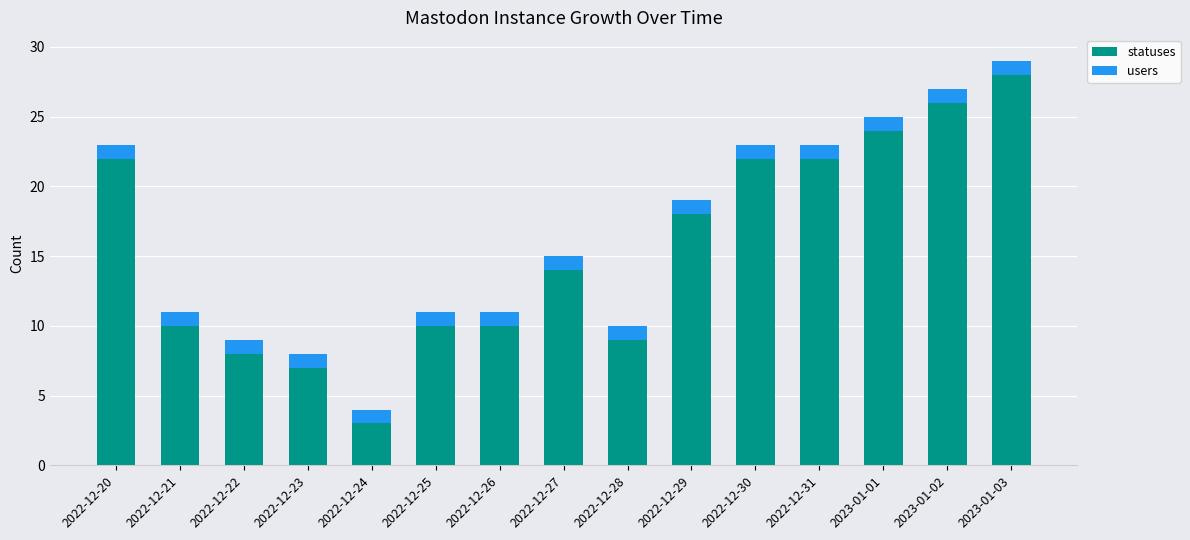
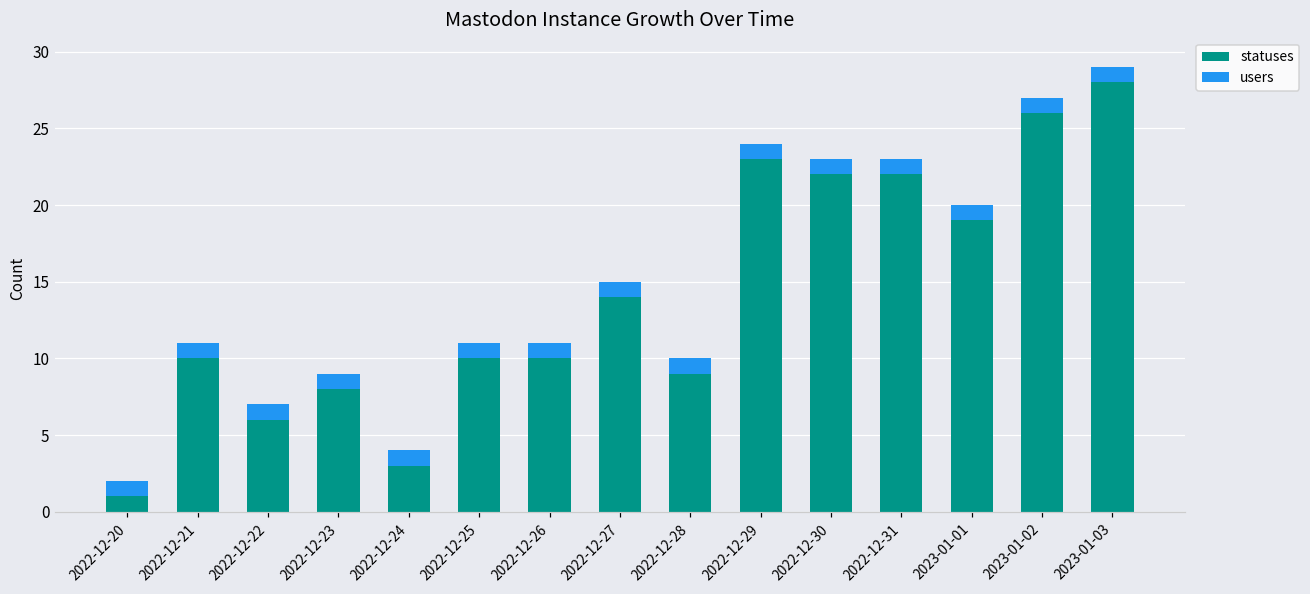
statuses, 2022-12-20: 22 -> 1
statuses, 2022-12-22: 8 -> 6
statuses, 2022-12-23: 7 -> 8
statuses, 2022-12-29: 18 -> 23
statuses, 2023-01-01: 24 -> 19
